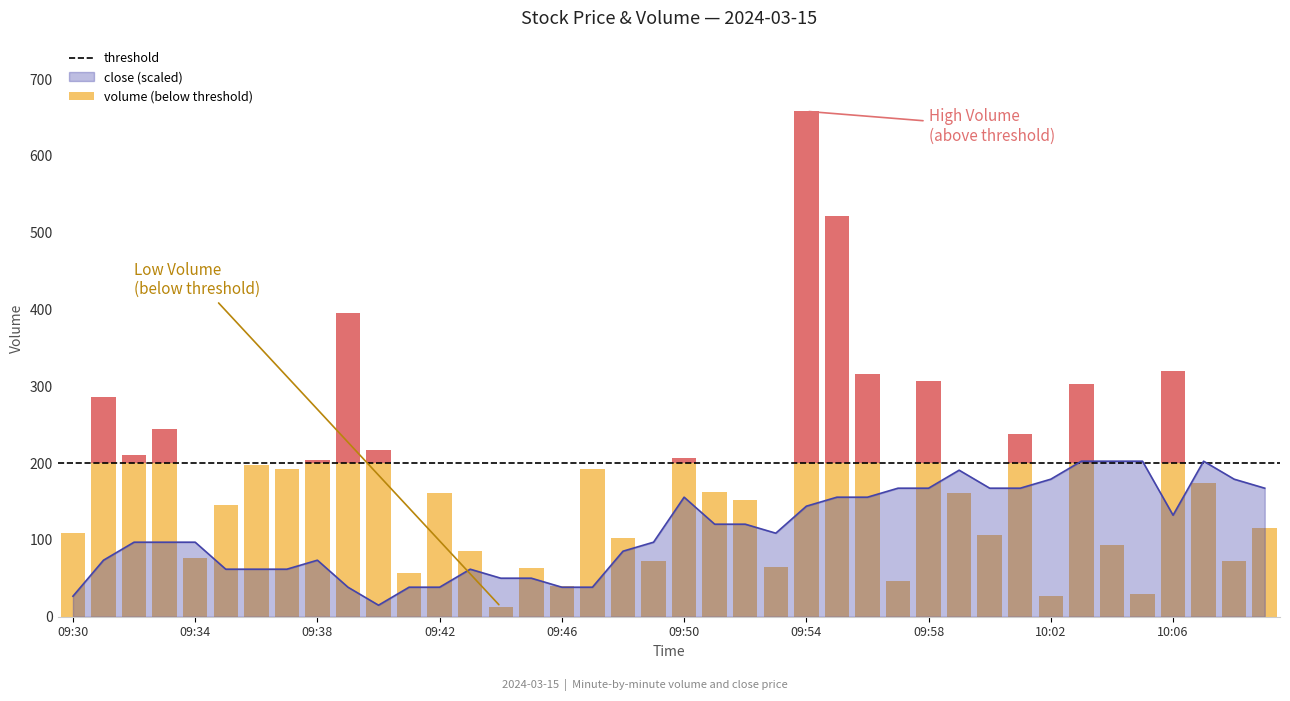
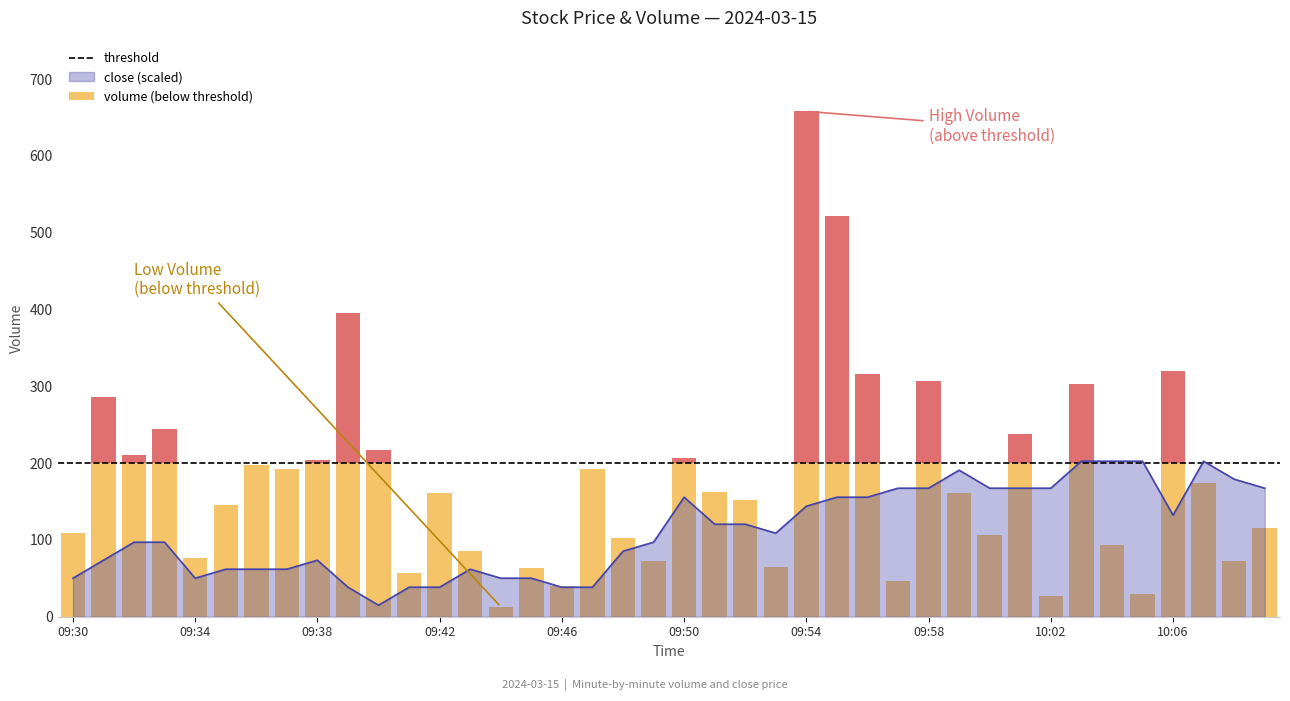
close (scaled), 09:30: 30 -> 50
close (scaled), 09:34: 100 -> 50
close (scaled), 10:02: 180 -> 170
